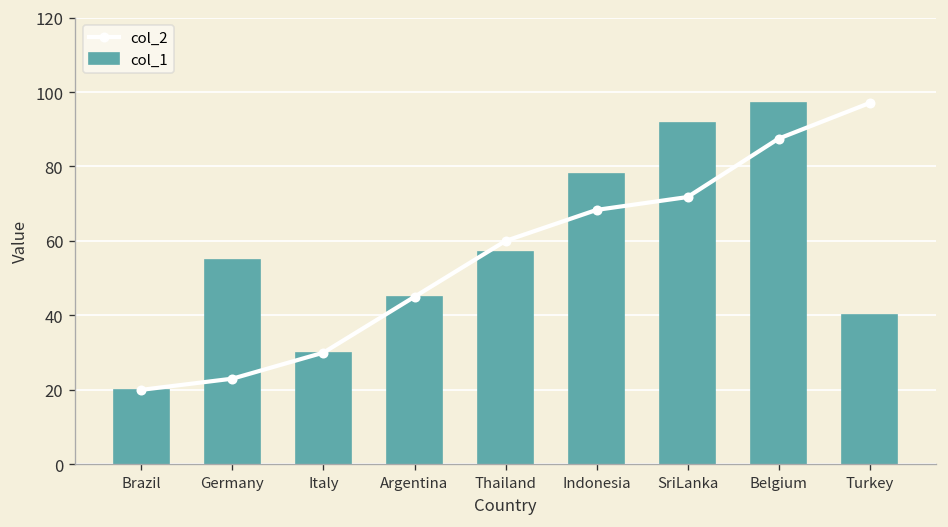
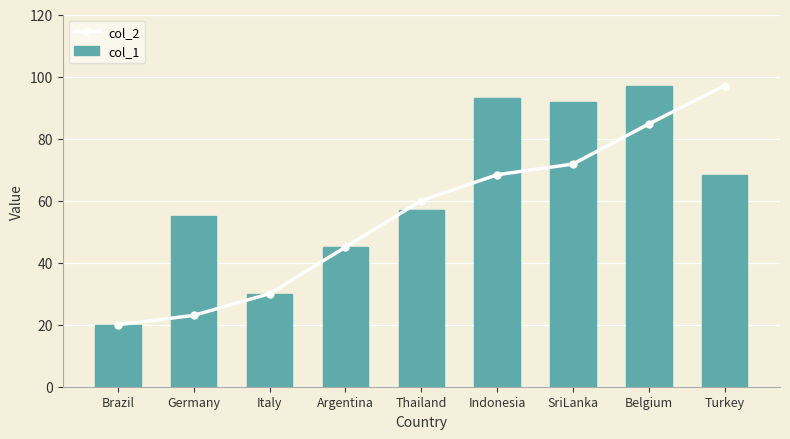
col_1, Indonesia: 78 -> 93
col_2, Belgium: 87 -> 85
col_1, Turkey: 40 -> 68
